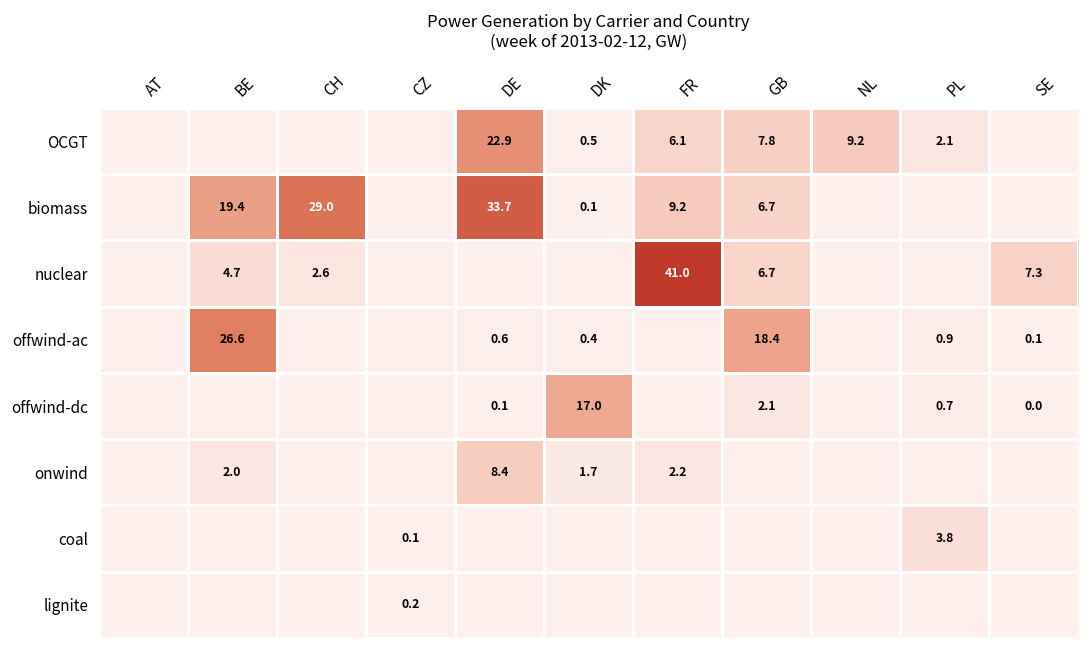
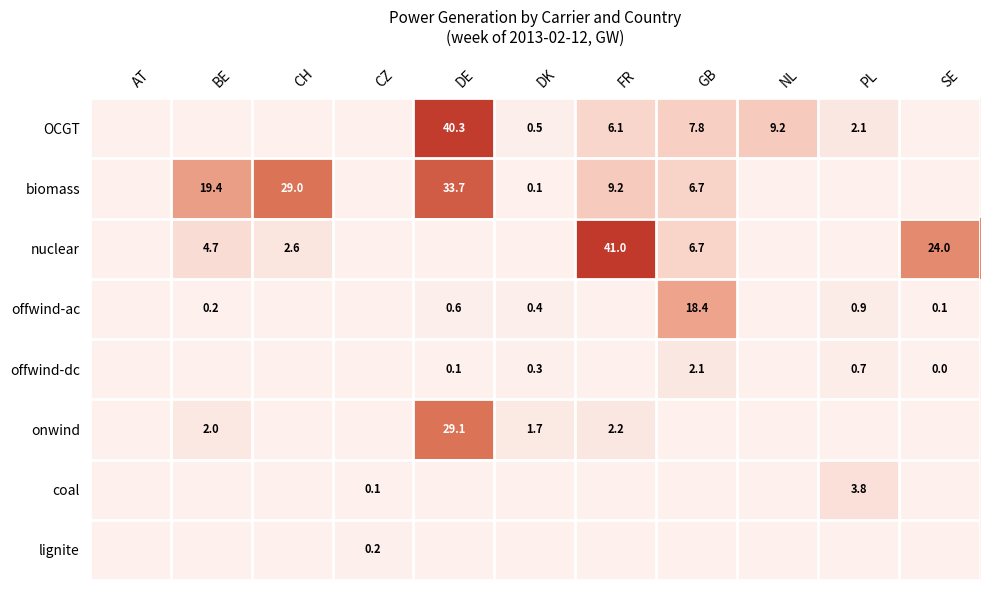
OCGT, DE: 22.9 -> 40.3
nuclear, SE: 7.3 -> 24.0
offwind-ac, BE: 26.6 -> 0.2
offwind-dc, DK: 17.0 -> 0.3
onwind, DE: 8.4 -> 29.1
